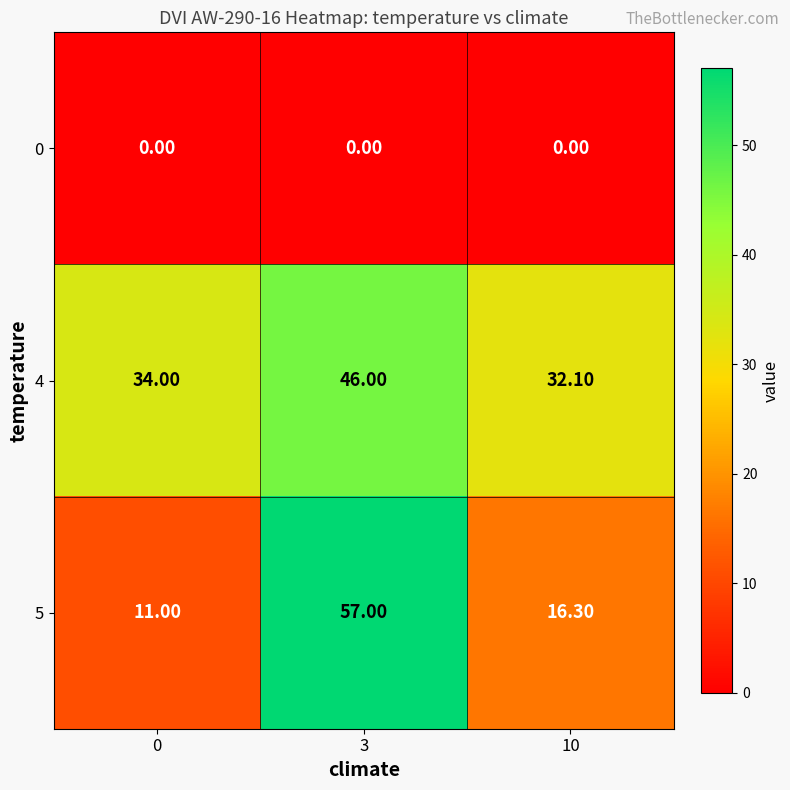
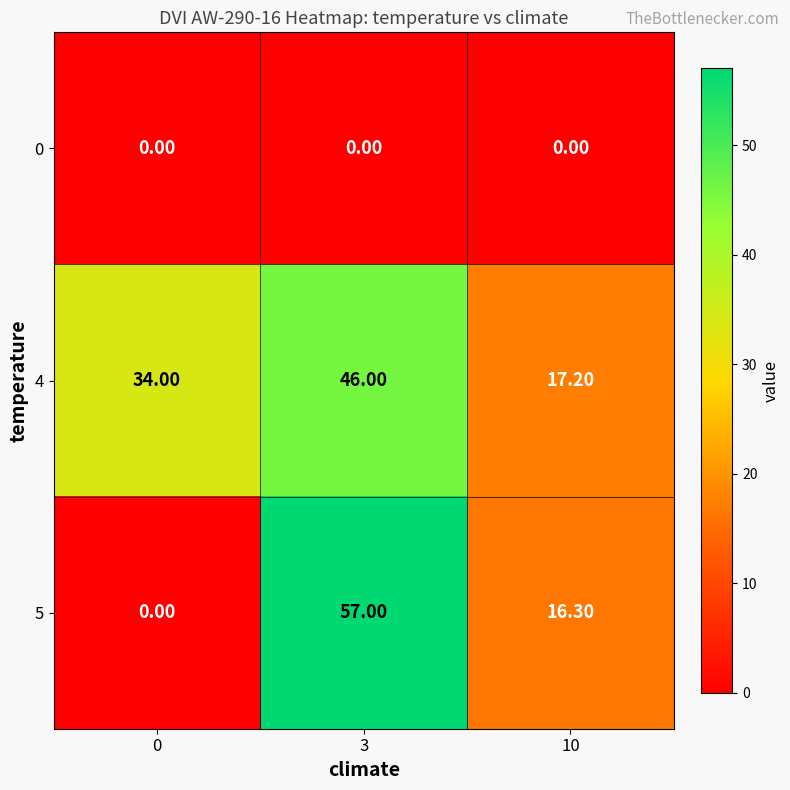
4, 10: 32.10 -> 17.20
5, 0: 11.00 -> 0.00
